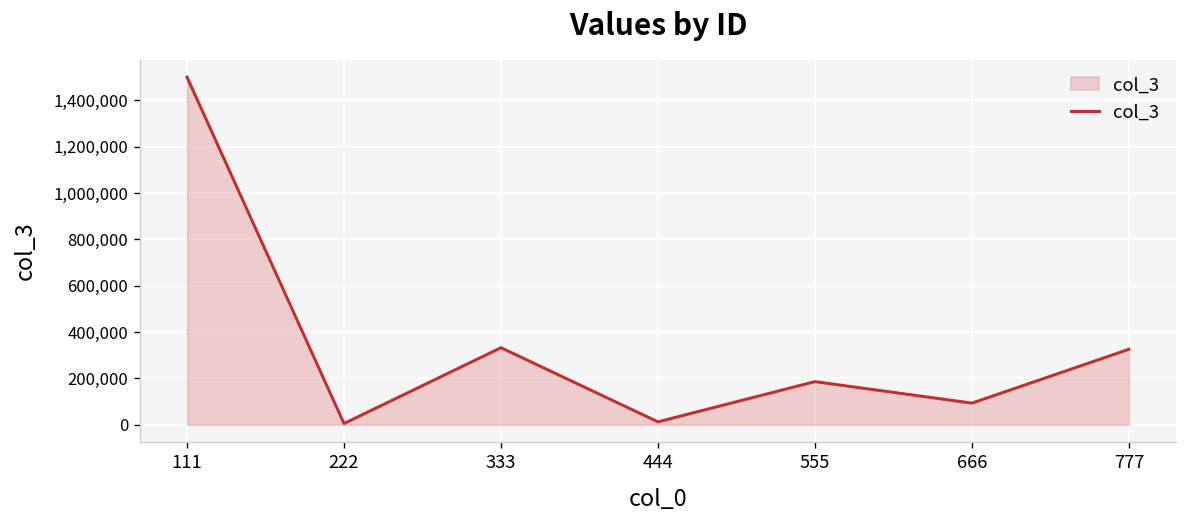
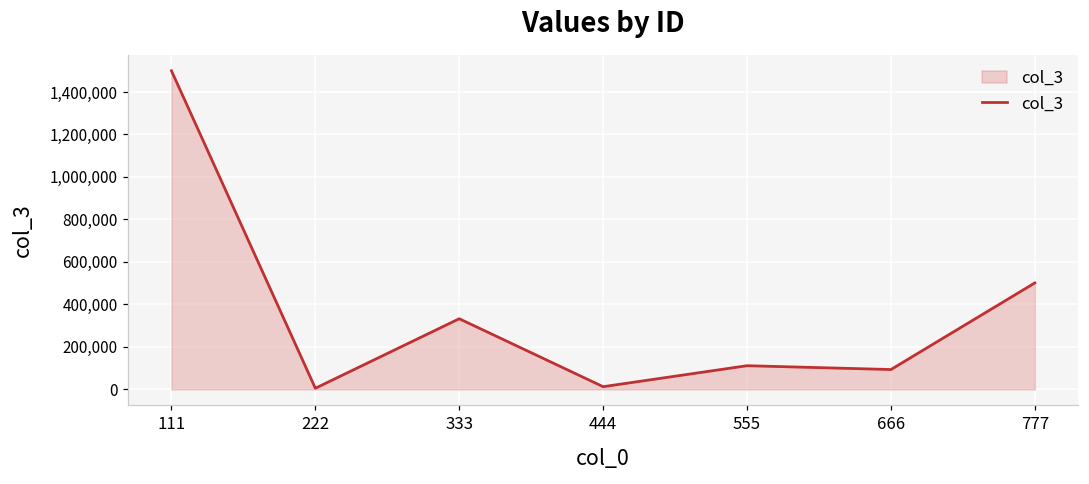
555: 190,000 -> 110,000
777: 330,000 -> 500,000
